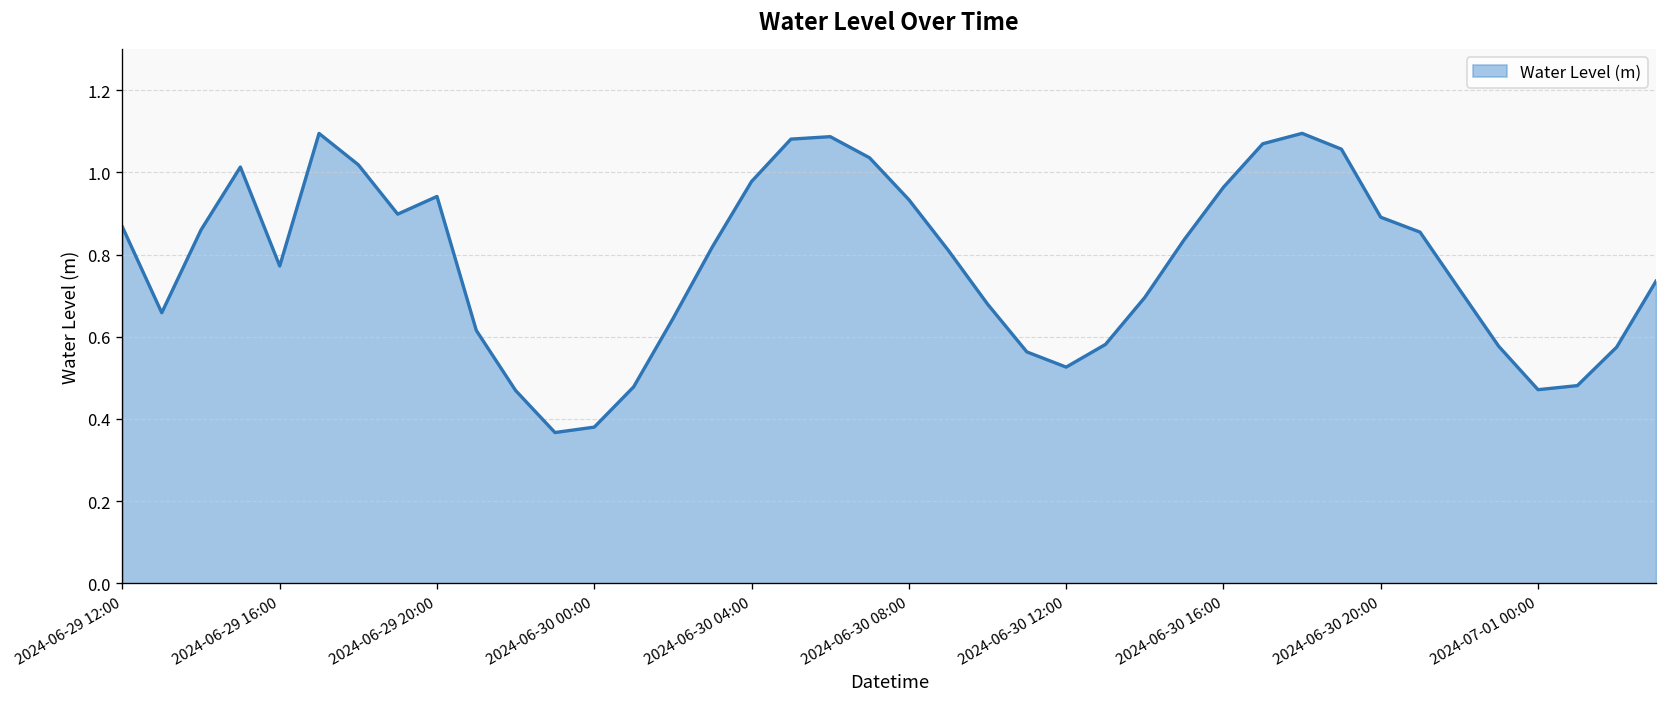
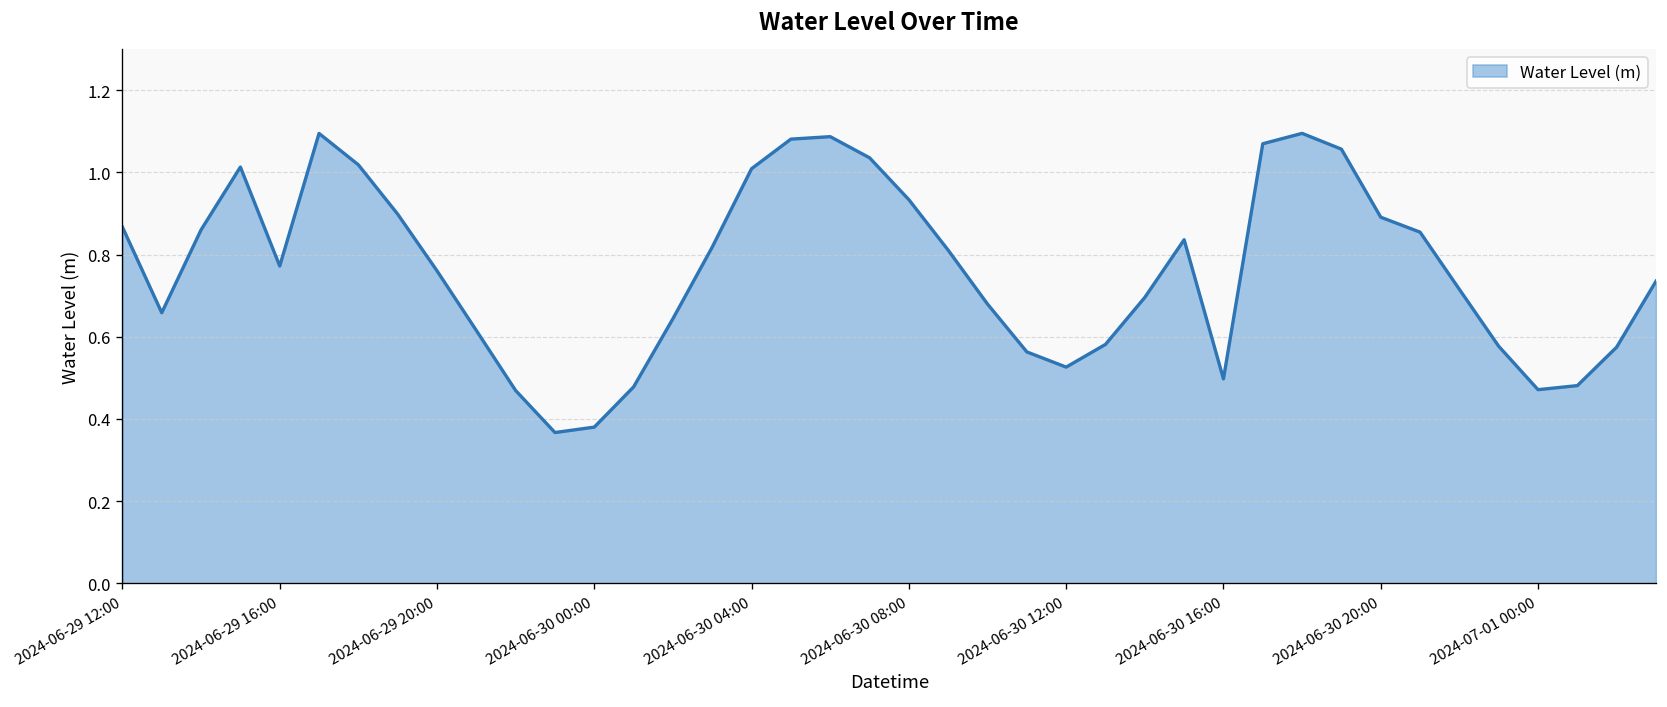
2024-06-29 20:00: 0.94 -> 0.76
2024-06-30 04:00: 0.98 -> 1.01
2024-06-30 16:00: 0.96 -> 0.50
